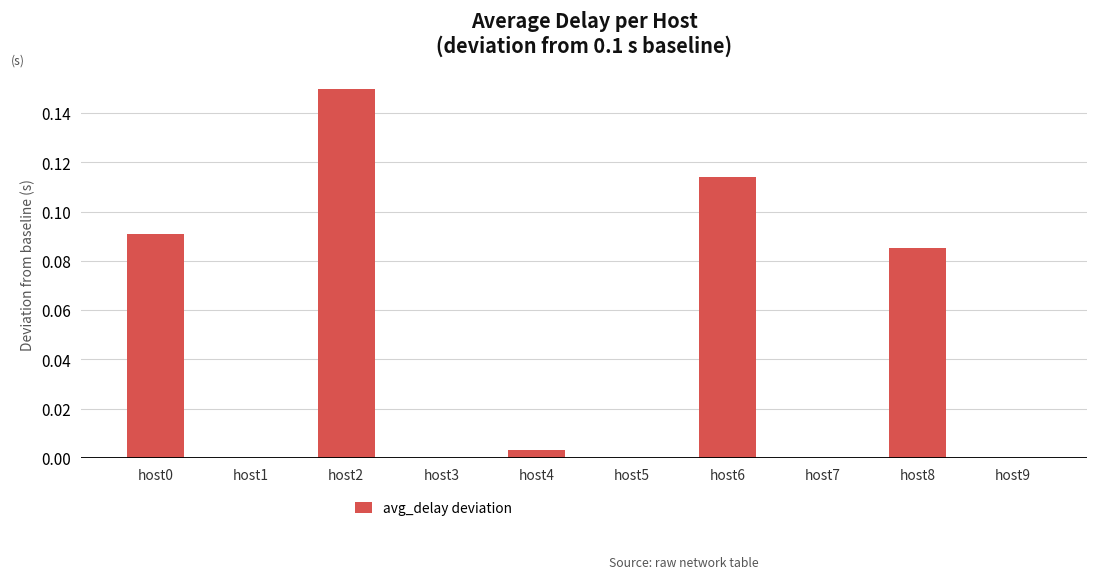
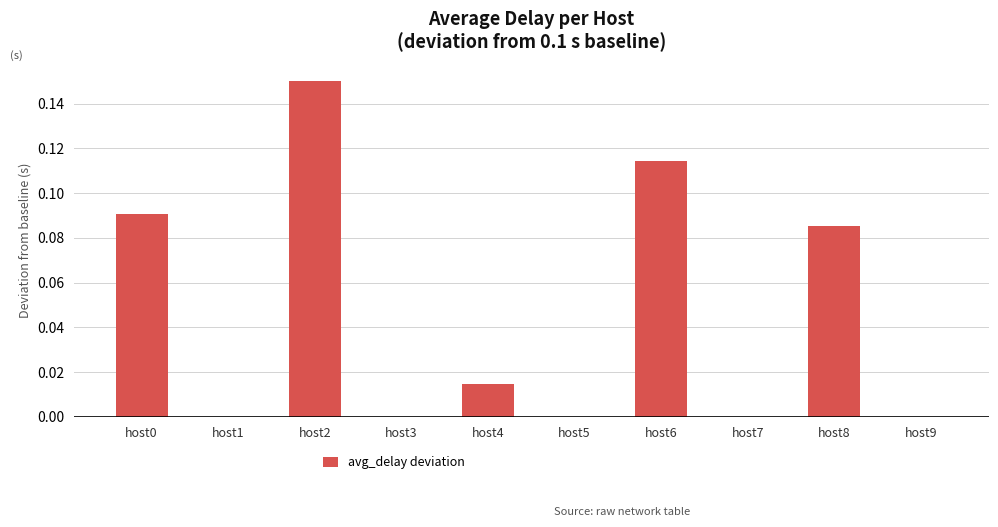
host4: 0.003 -> 0.015
